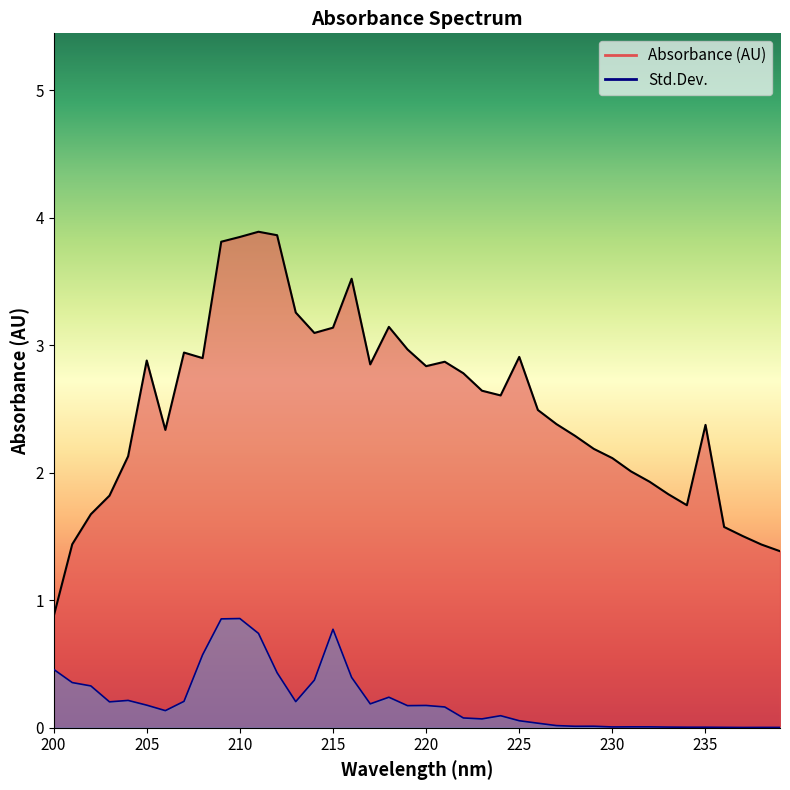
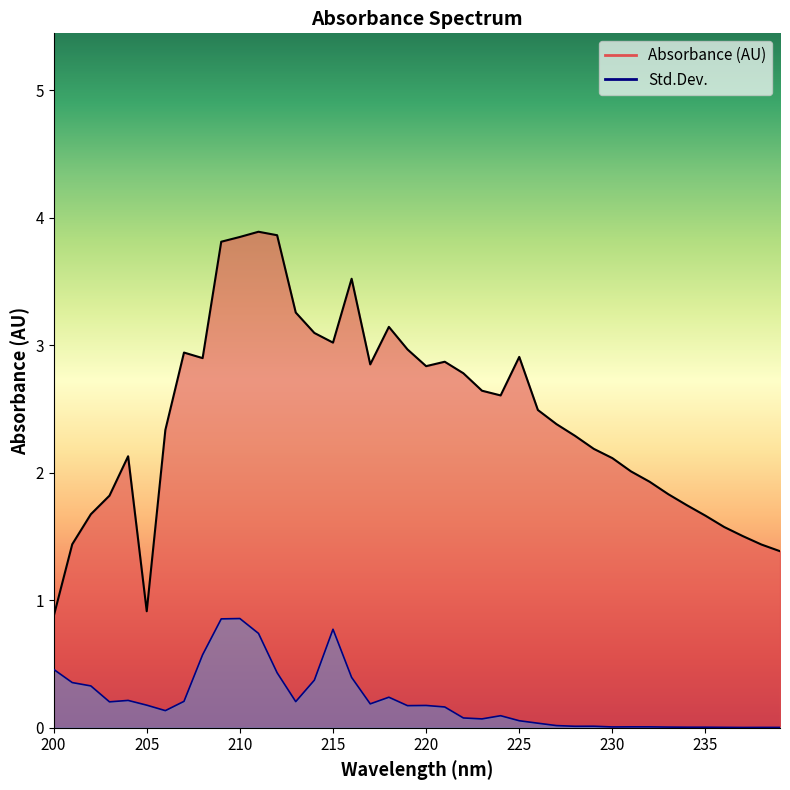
Absorbance (AU), 205: 2.88 -> 0.91
Absorbance (AU), 215: 3.14 -> 3.02
Absorbance (AU), 235: 2.38 -> 1.66
